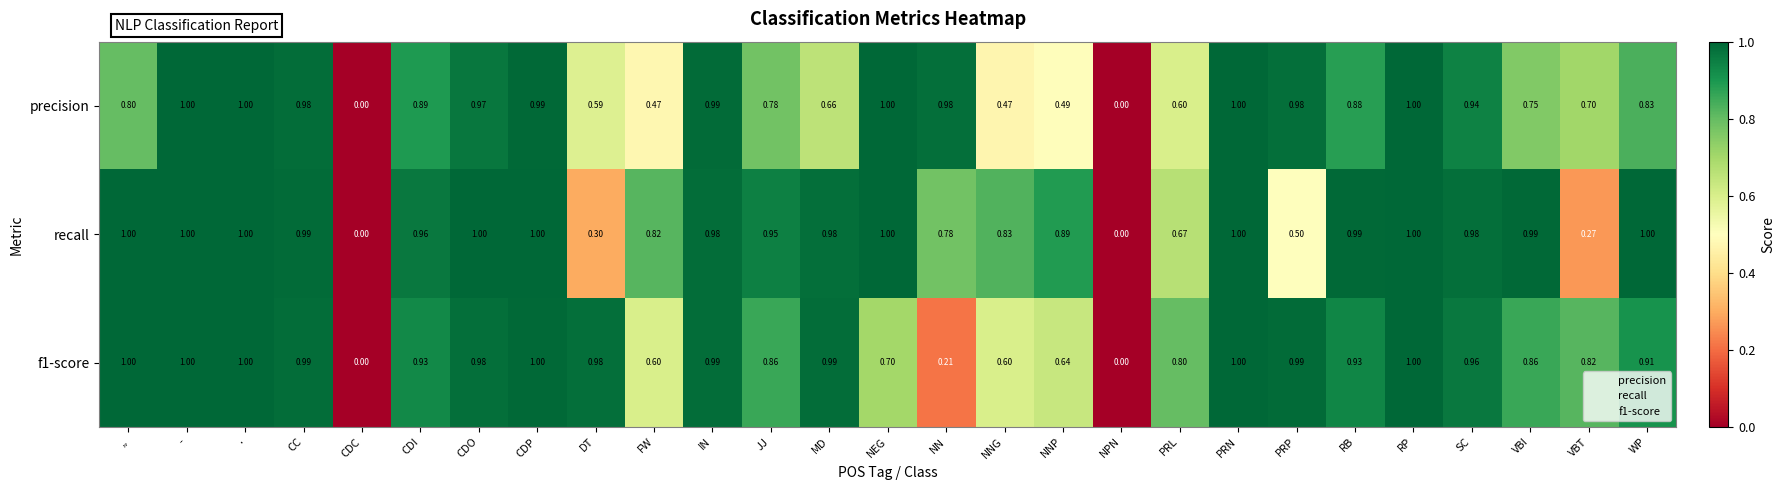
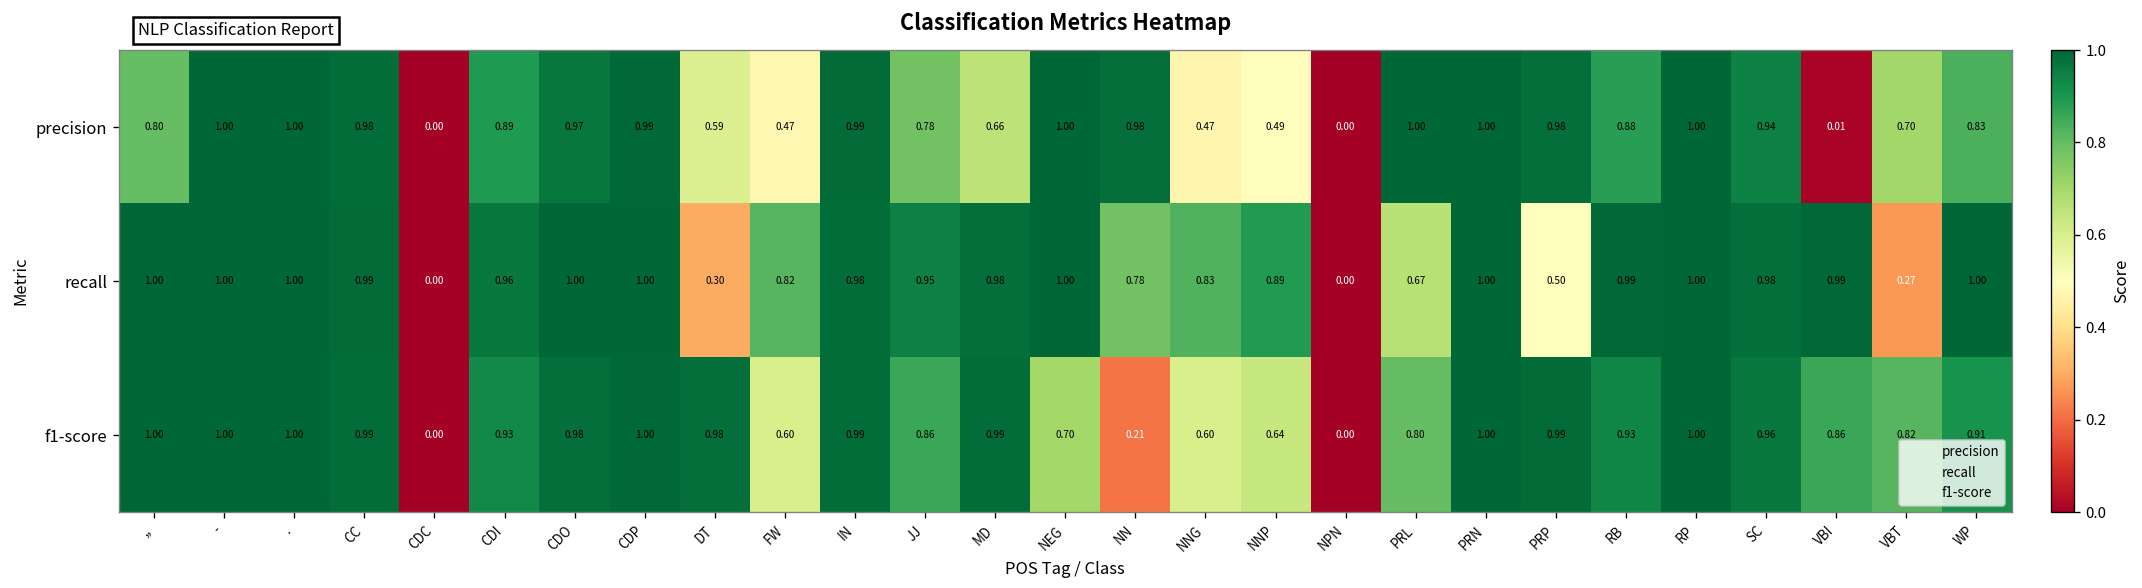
precision, PRL: 0.60 -> 1.00
precision, VBI: 0.75 -> 0.01
